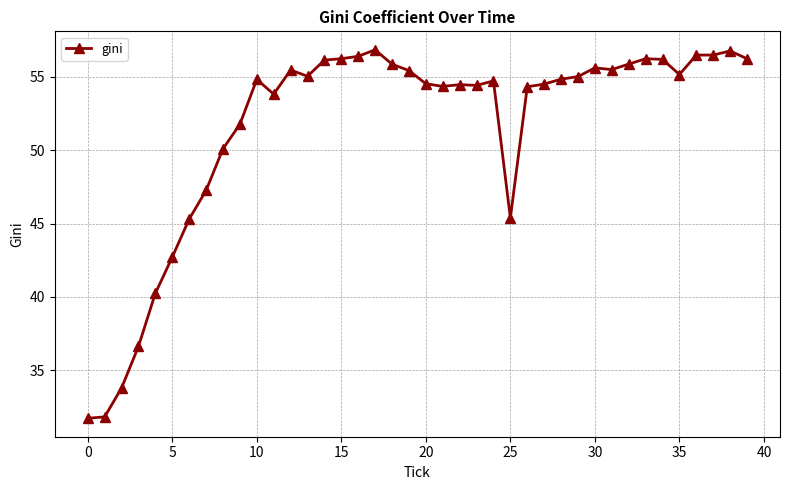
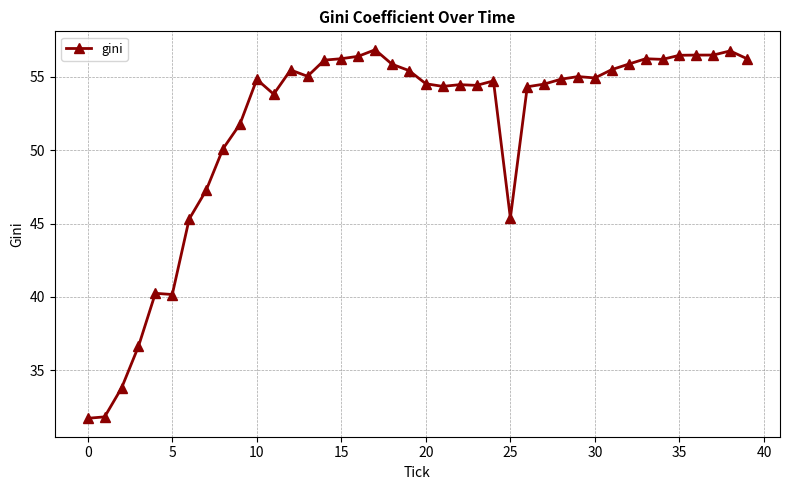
5: 42.7 -> 40.2
30: 55.6 -> 54.9
35: 55.1 -> 56.5
